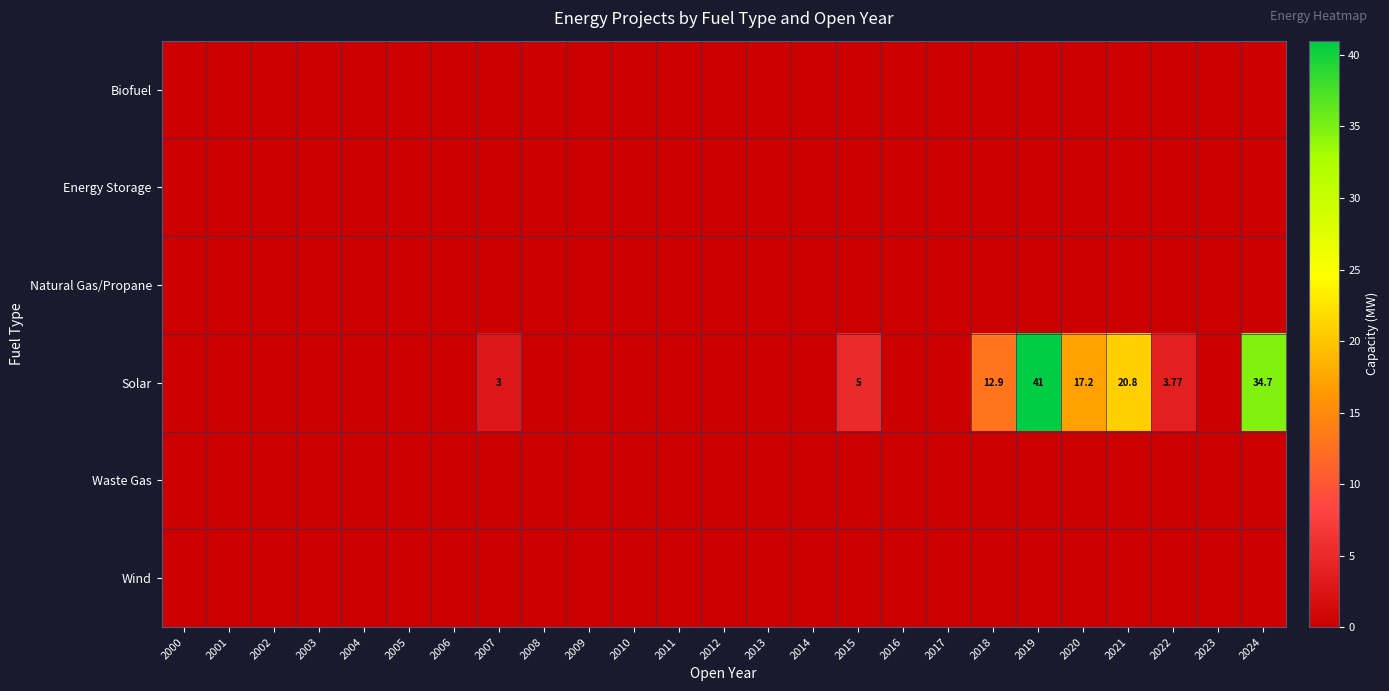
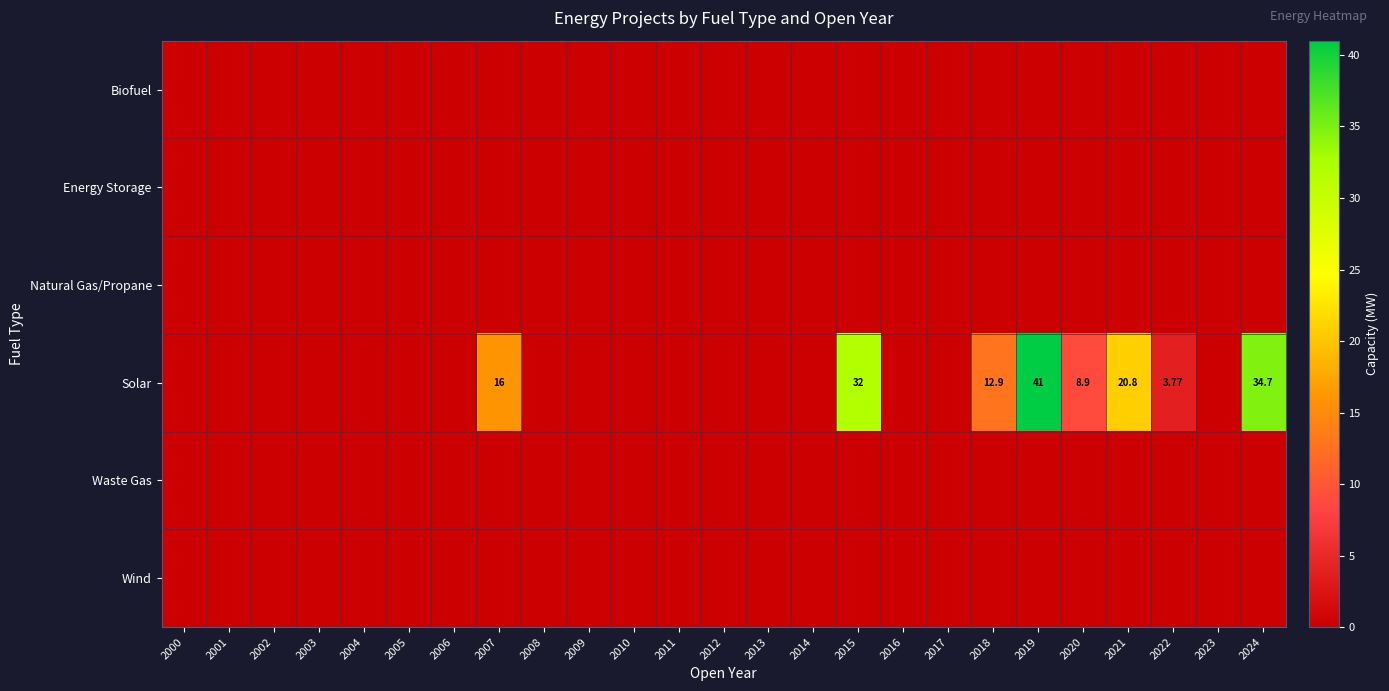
Solar, 2007: 3 -> 16
Solar, 2015: 5 -> 32
Solar, 2020: 17.2 -> 8.9
